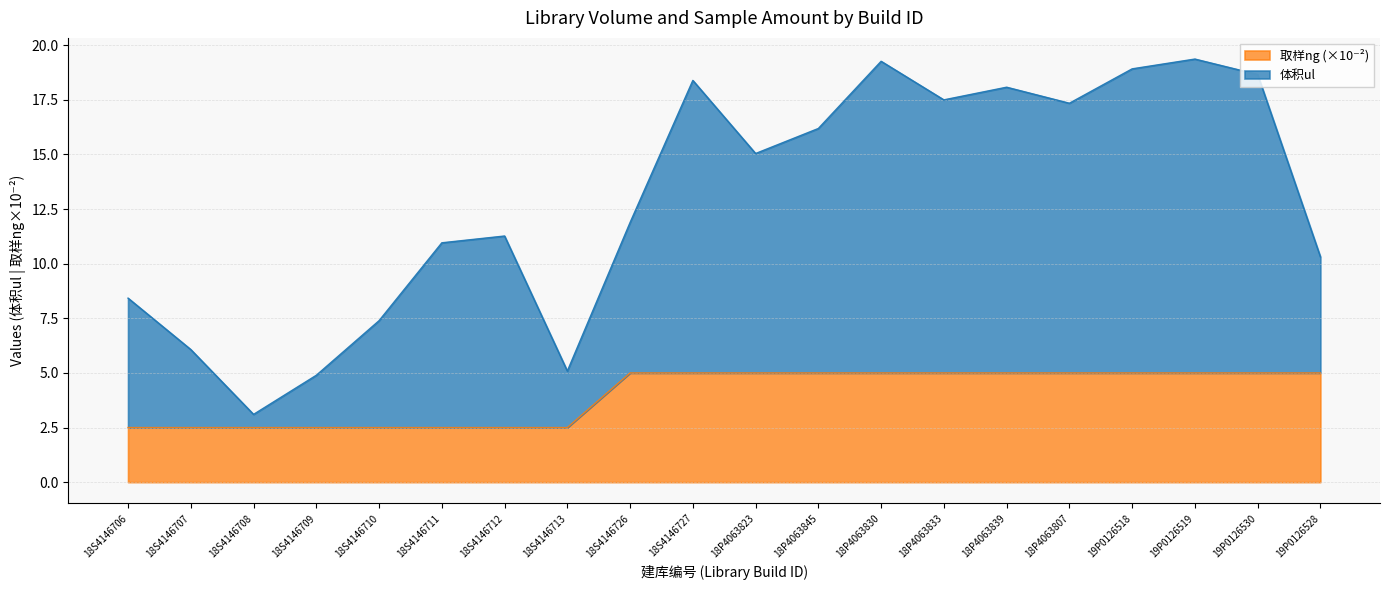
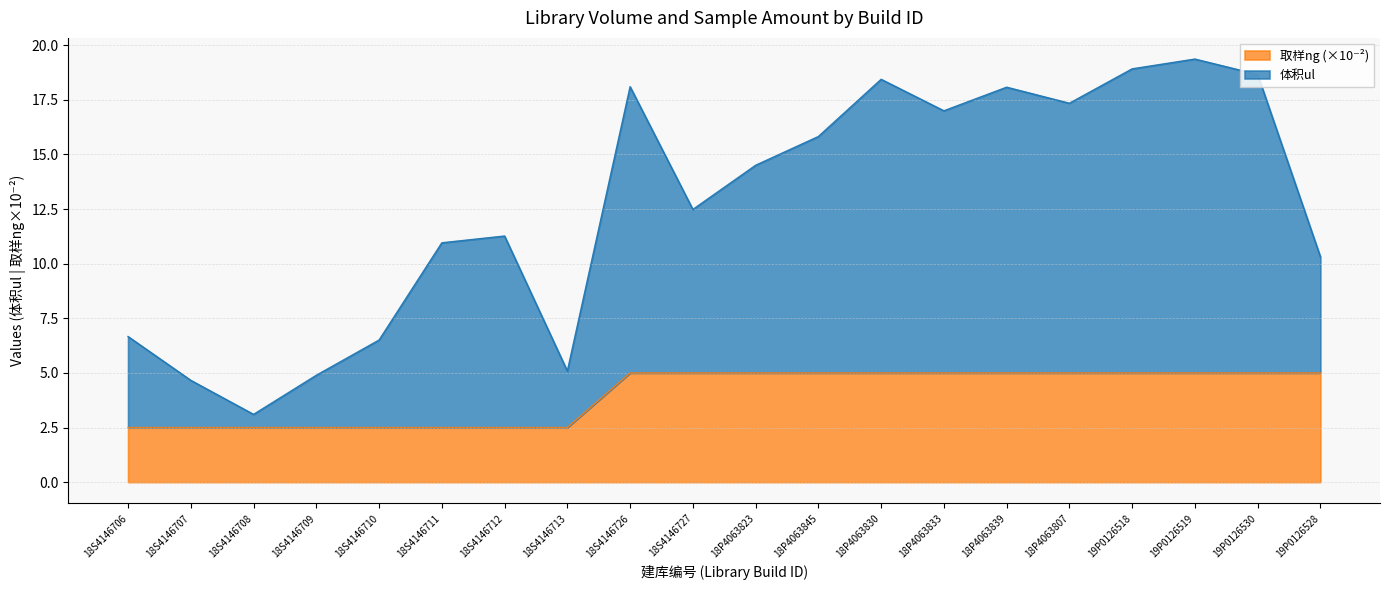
体积ul, 18S4146706: 5.9 -> 4.2
体积ul, 18S4146707: 3.6 -> 2.2
体积ul, 18S4146710: 4.9 -> 4.0
体积ul, 18S4146726: 6.9 -> 13.1
体积ul, 18S4146727: 13.4 -> 7.5
体积ul, 18P4063823: 10.0 -> 9.5
体积ul, 18P4063845: 11.2 -> 10.8
体积ul, 18P4063830: 14.3 -> 13.4
体积ul, 18P4063833: 12.5 -> 12.0
